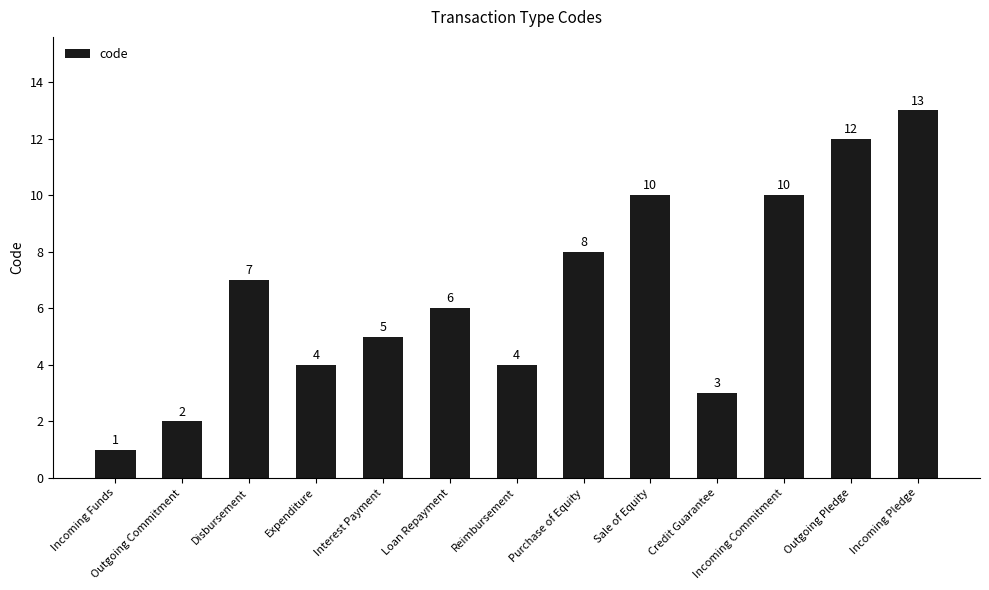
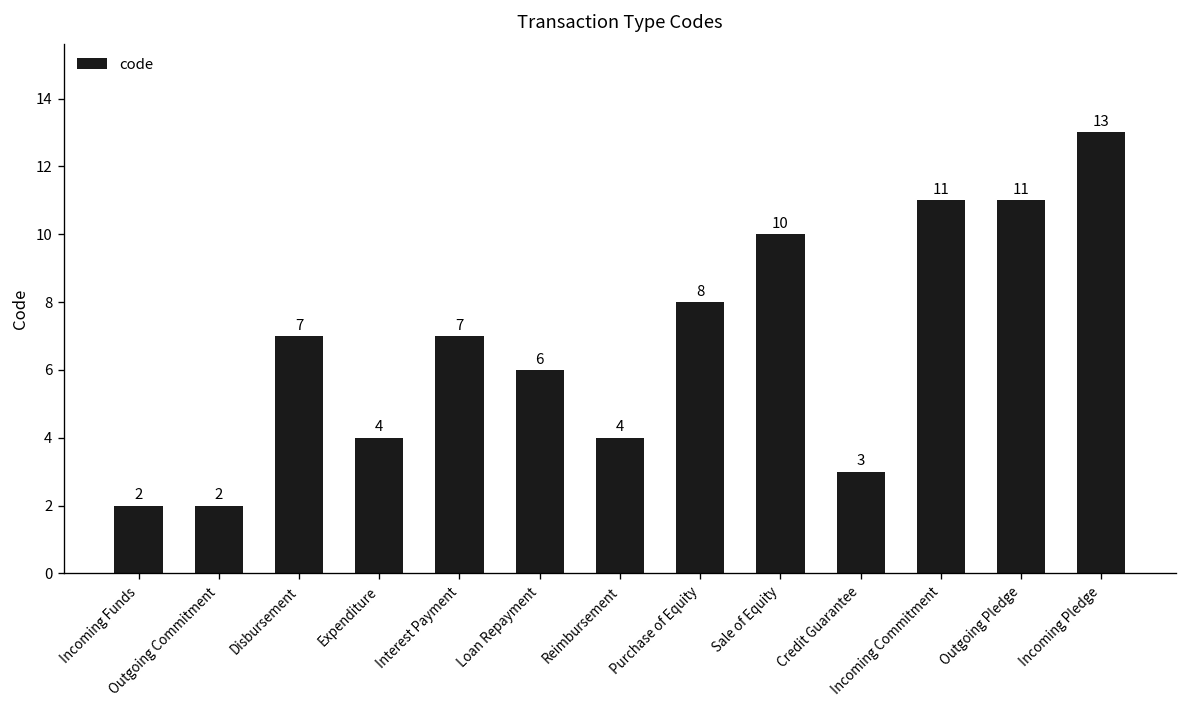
Incoming Funds: 1 -> 2
Interest Payment: 5 -> 7
Incoming Commitment: 10 -> 11
Outgoing Pledge: 12 -> 11
